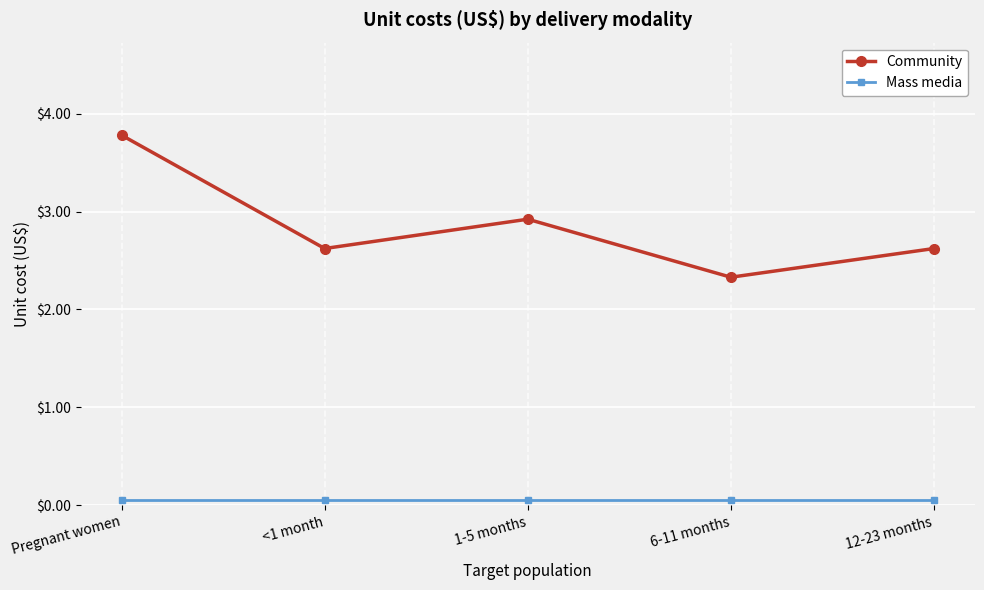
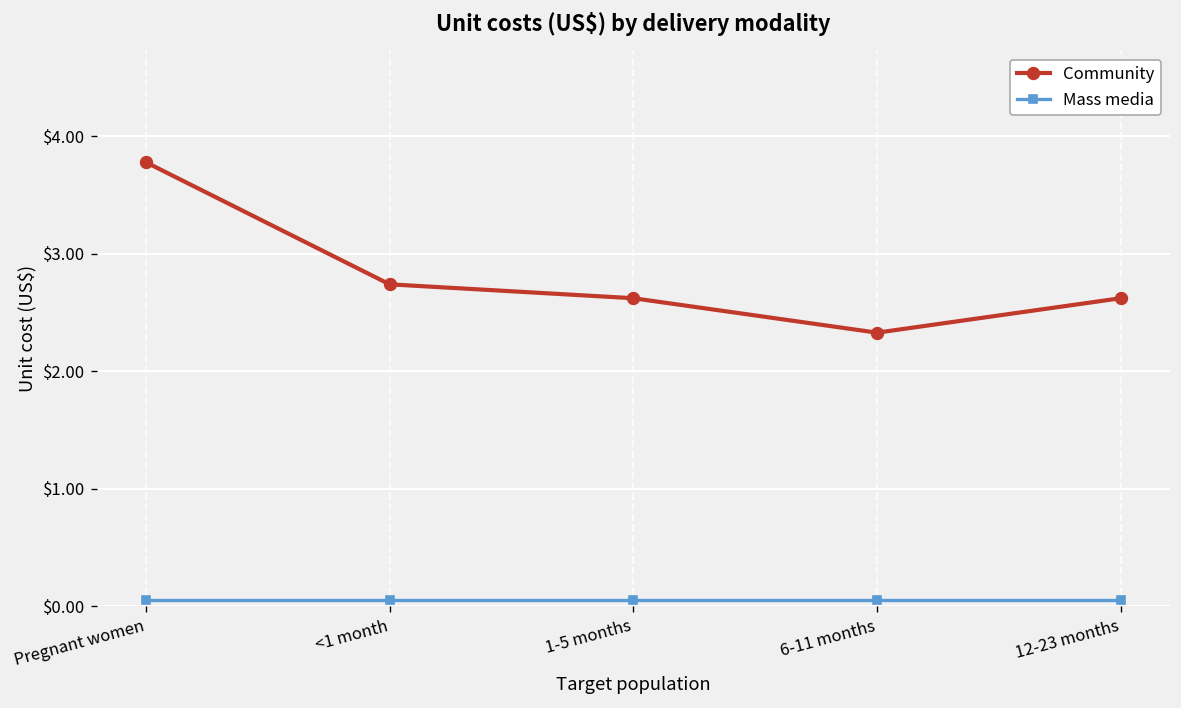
Community, <1 month: $2.6 -> $2.7
Community, 1-5 months: $2.9 -> $2.6
